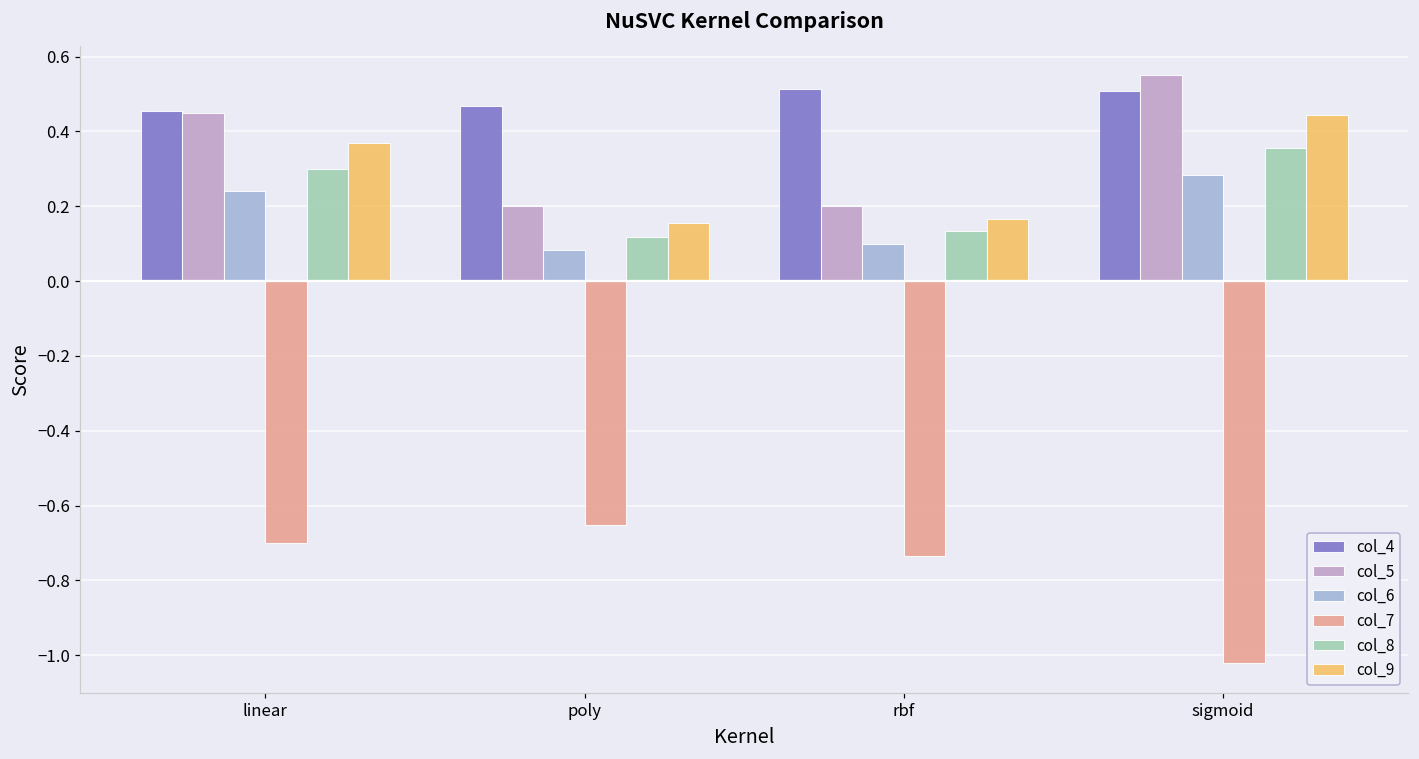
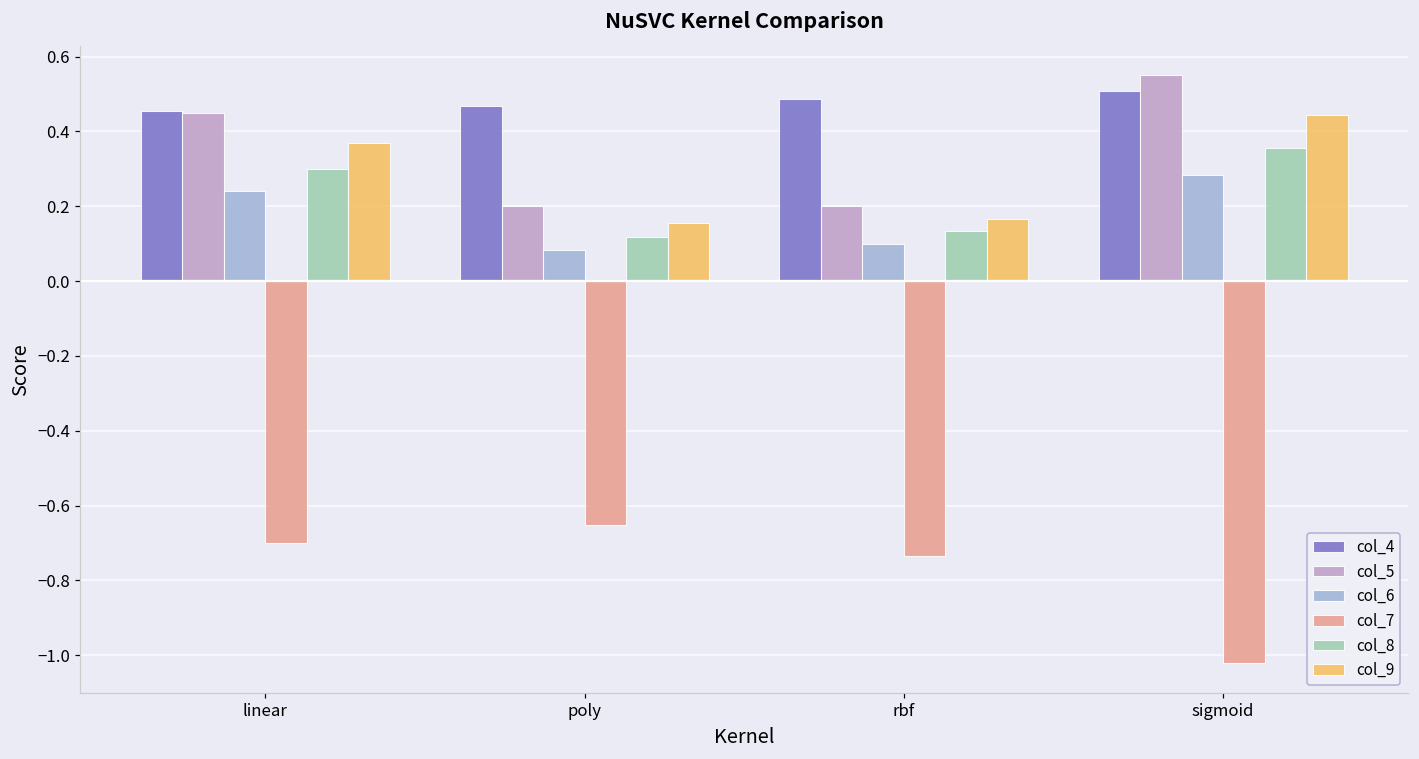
col_4, rbf: 0.51 -> 0.49
